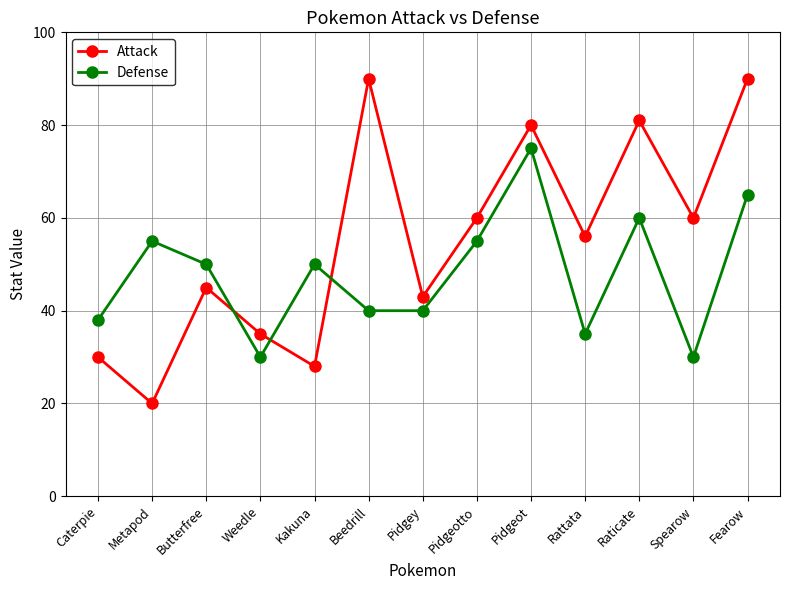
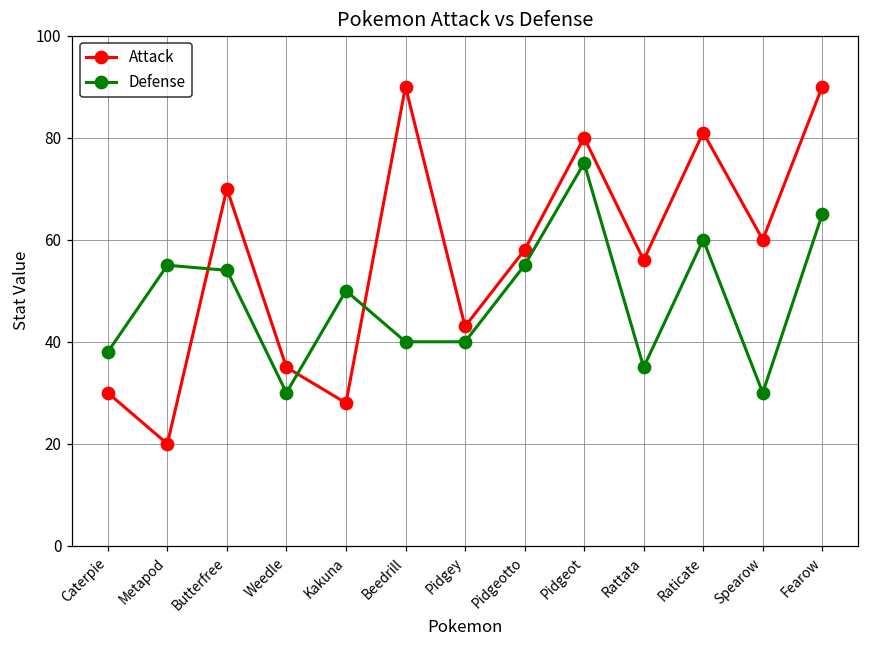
Attack, Butterfree: 45 -> 70
Defense, Butterfree: 50 -> 54
Attack, Pidgeotto: 60 -> 58
